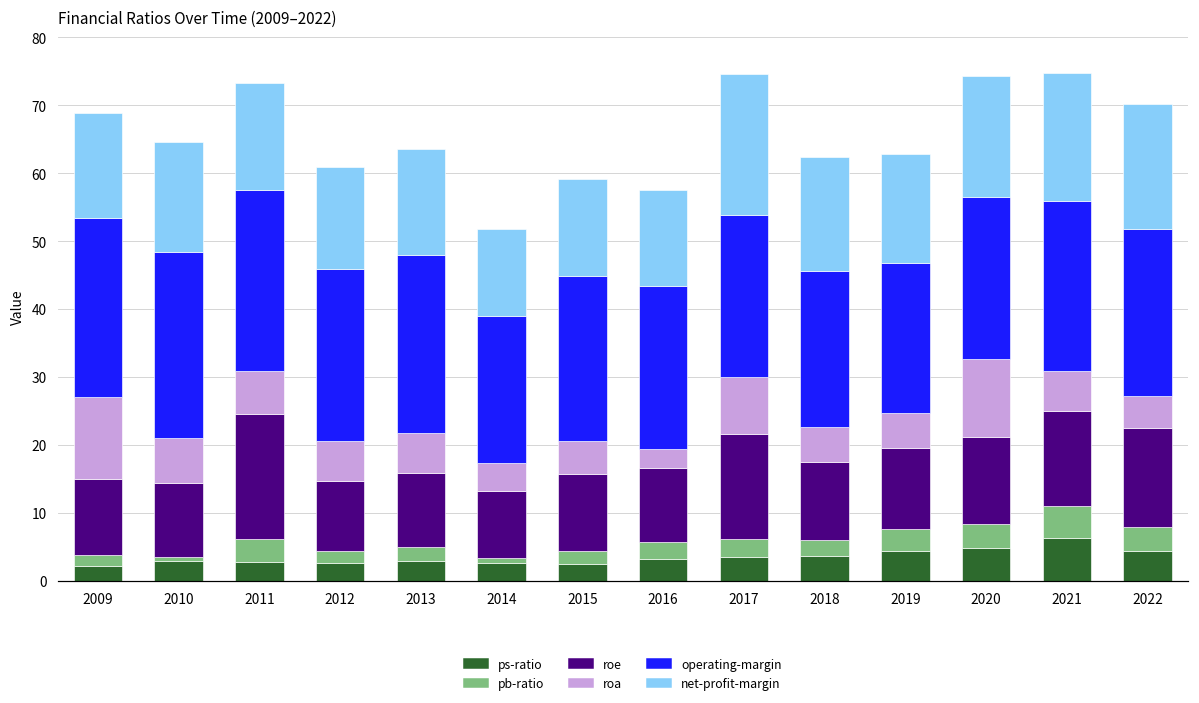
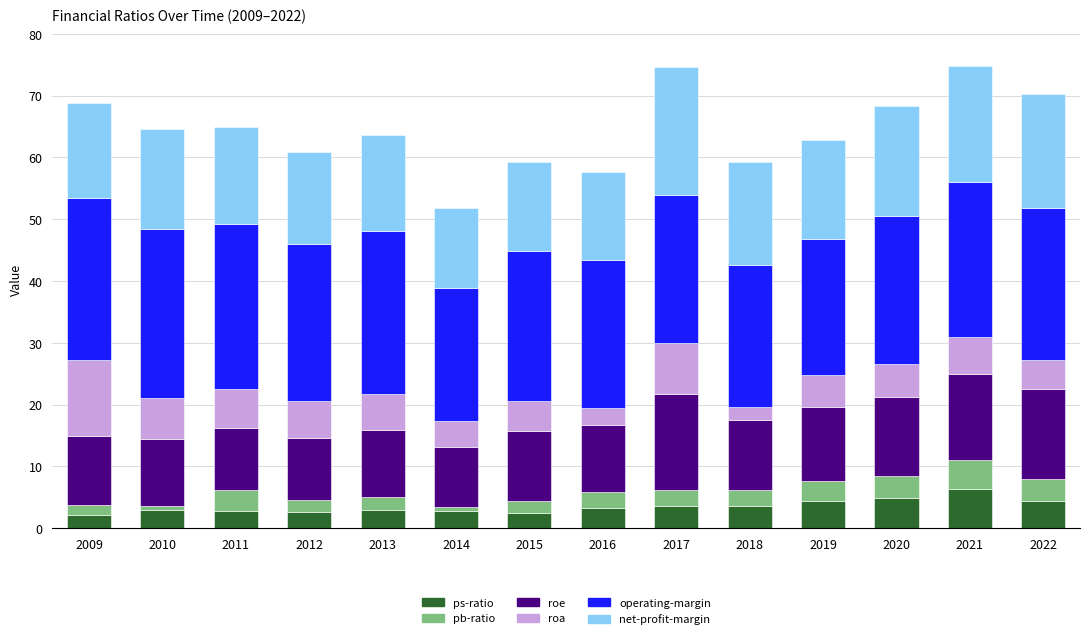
roe, 2011: 18 -> 10
roa, 2018: 5 -> 2
roa, 2020: 11 -> 5
